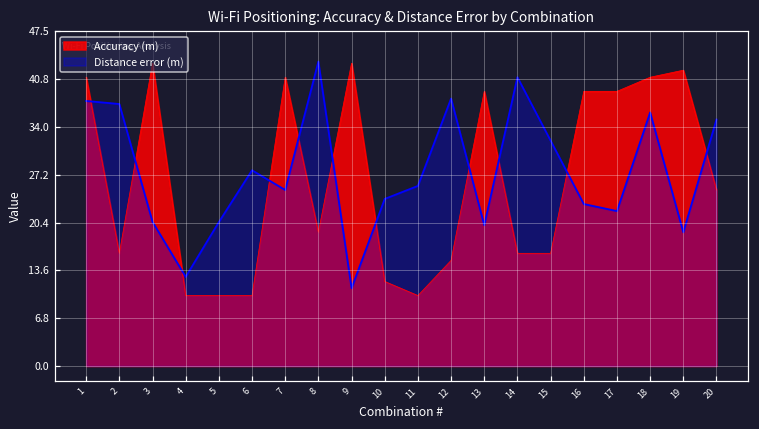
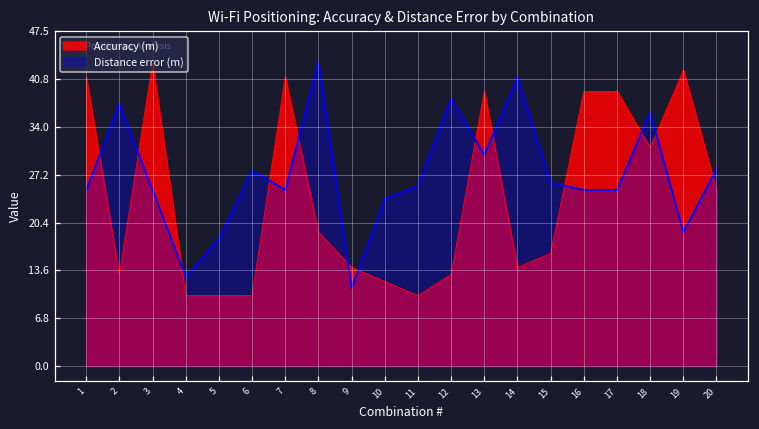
Distance error (m), 1: 38 -> 25
Accuracy (m), 2: 16 -> 13
Distance error (m), 3: 20 -> 25
Distance error (m), 5: 20 -> 18
Accuracy (m), 9: 43 -> 14
Accuracy (m), 12: 15 -> 13
Distance error (m), 13: 20 -> 30
Accuracy (m), 14: 16 -> 14
Distance error (m), 15: 32 -> 26
Distance error (m), 16: 23 -> 25
Distance error (m), 17: 22 -> 25
Accuracy (m), 18: 41 -> 31
Distance error (m), 20: 35 -> 28
